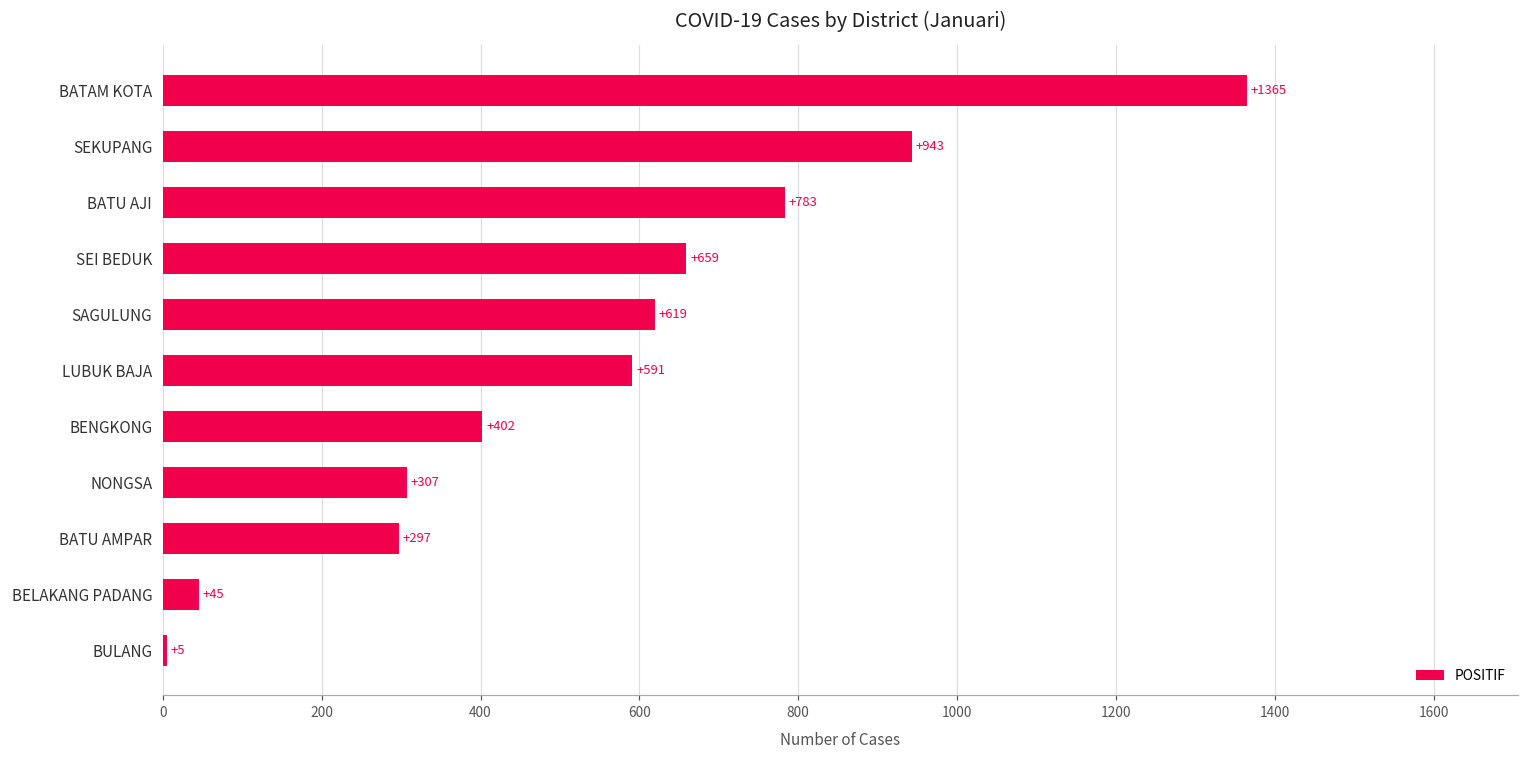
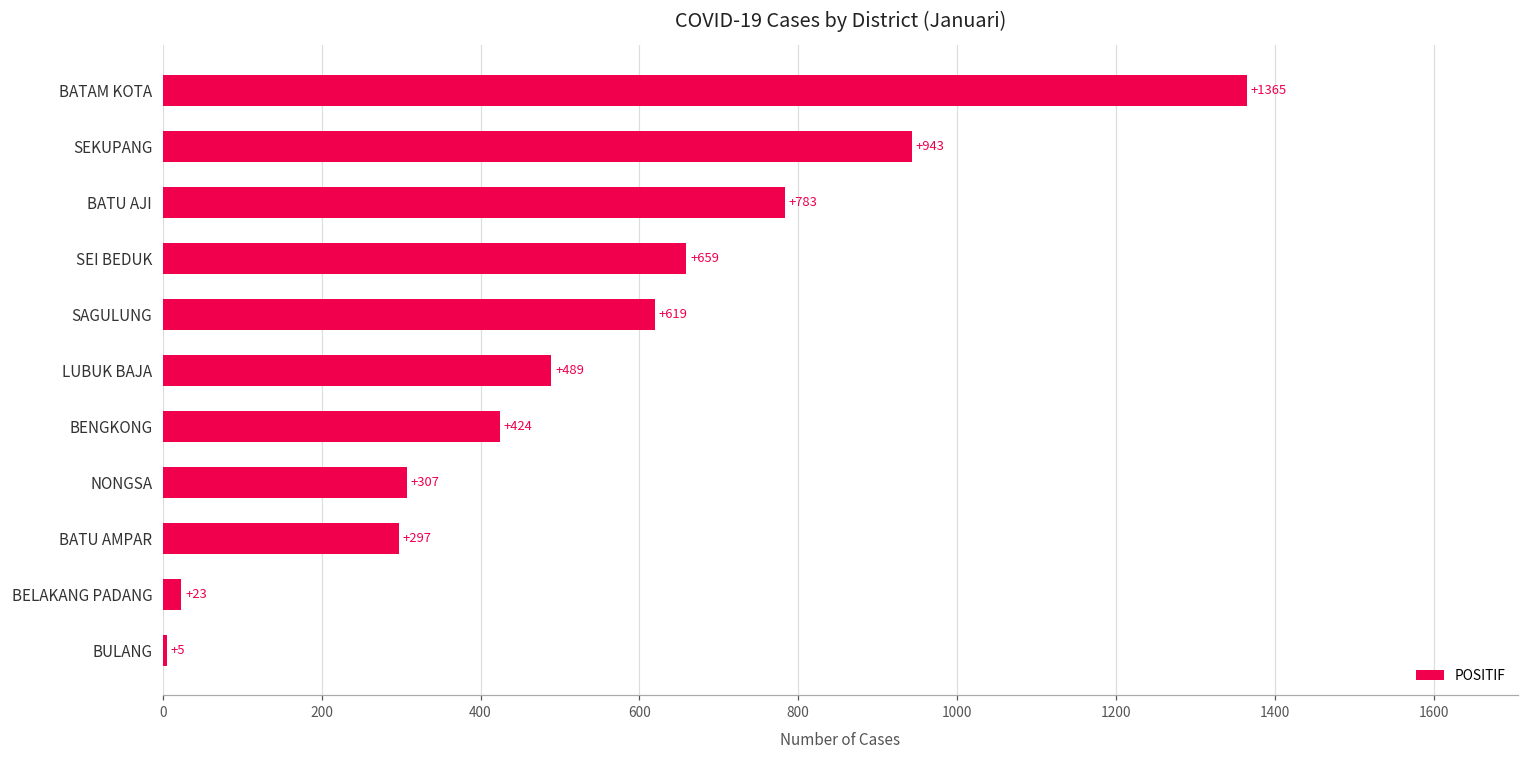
LUBUK BAJA: +591 -> +489
BENGKONG: +402 -> +424
BELAKANG PADANG: +45 -> +23
